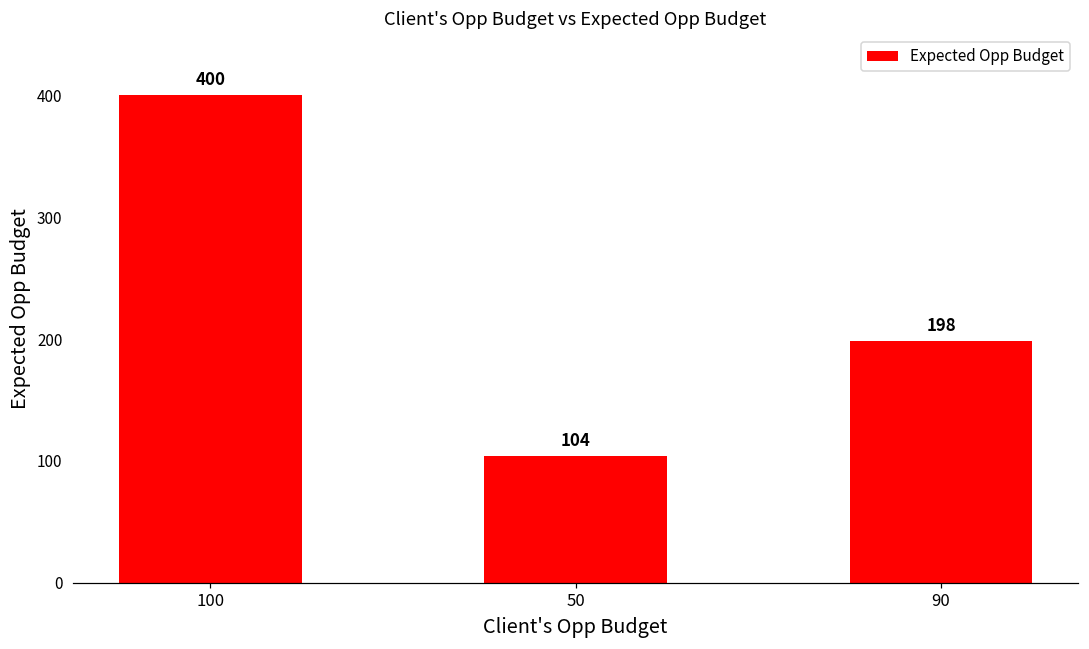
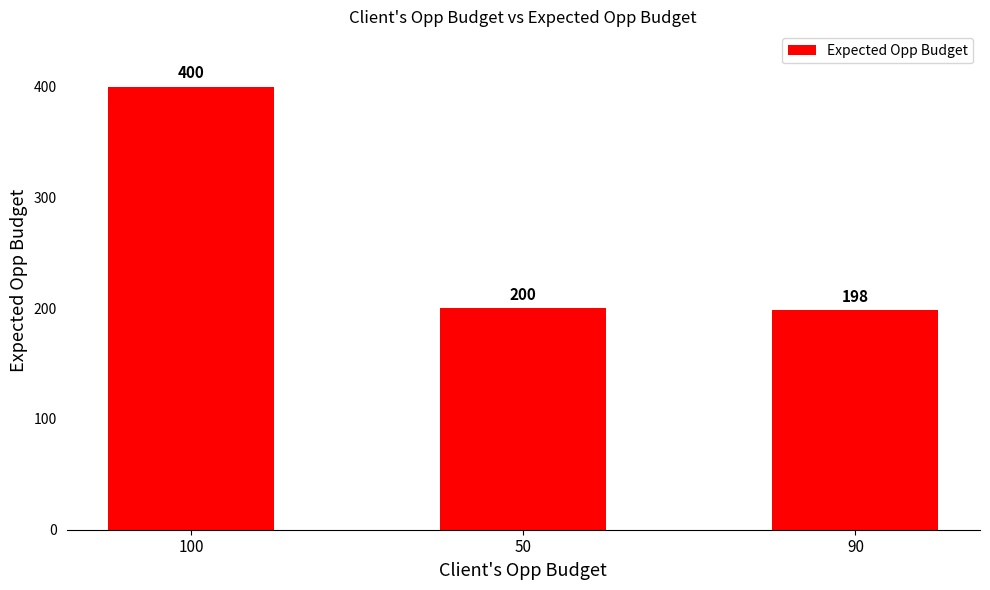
50: 104 -> 200
